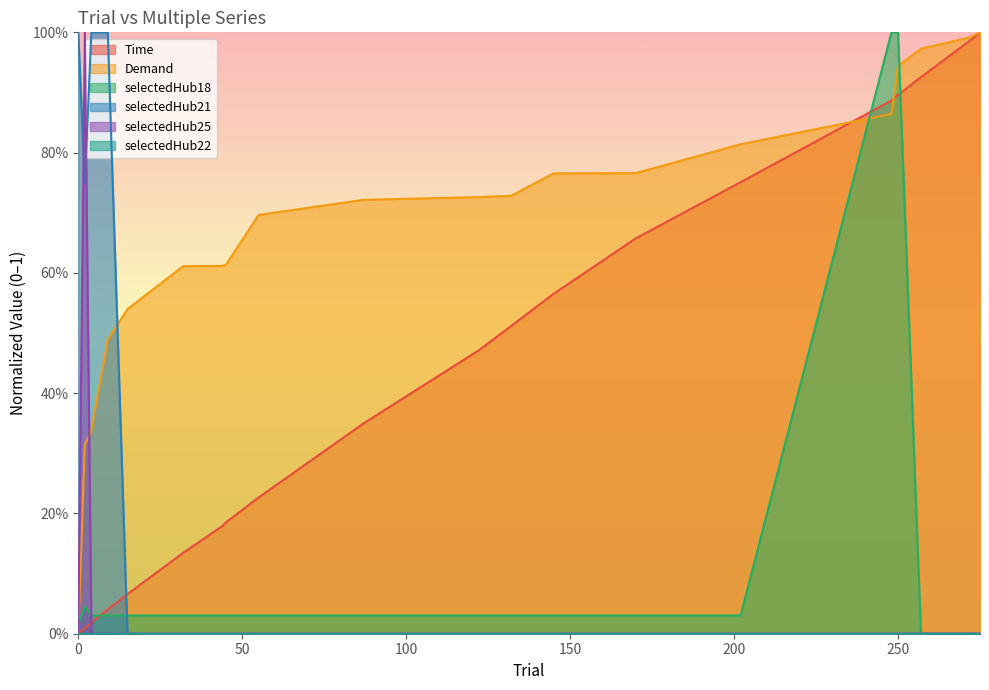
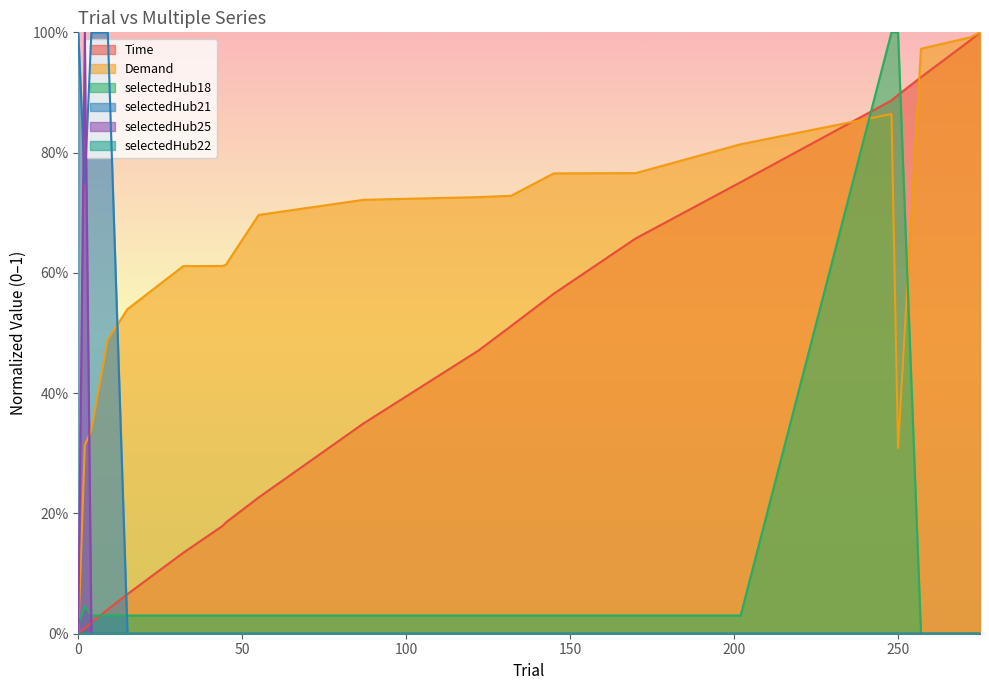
Demand, 250: 94% -> 31%
